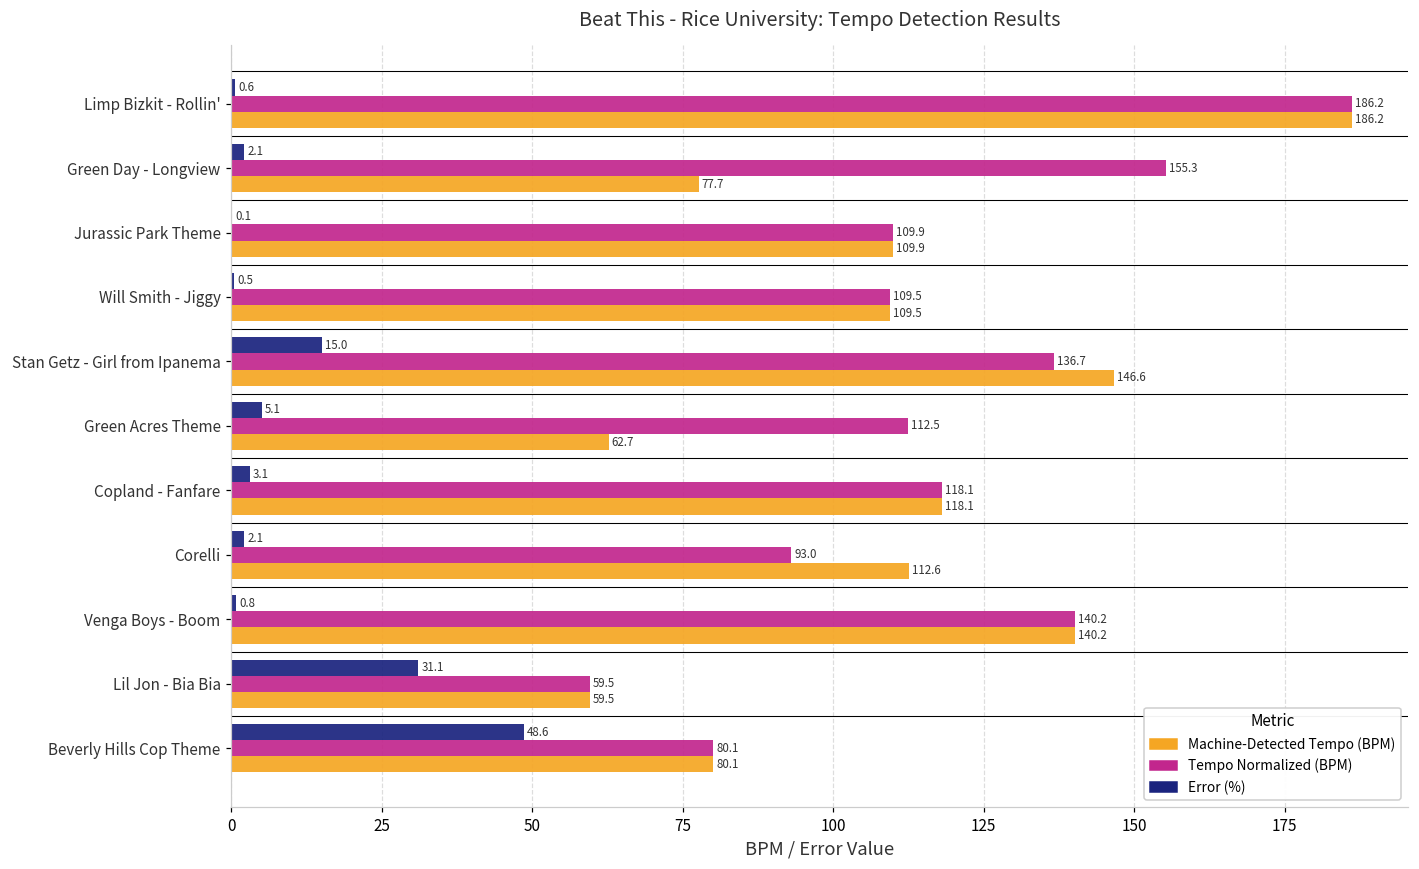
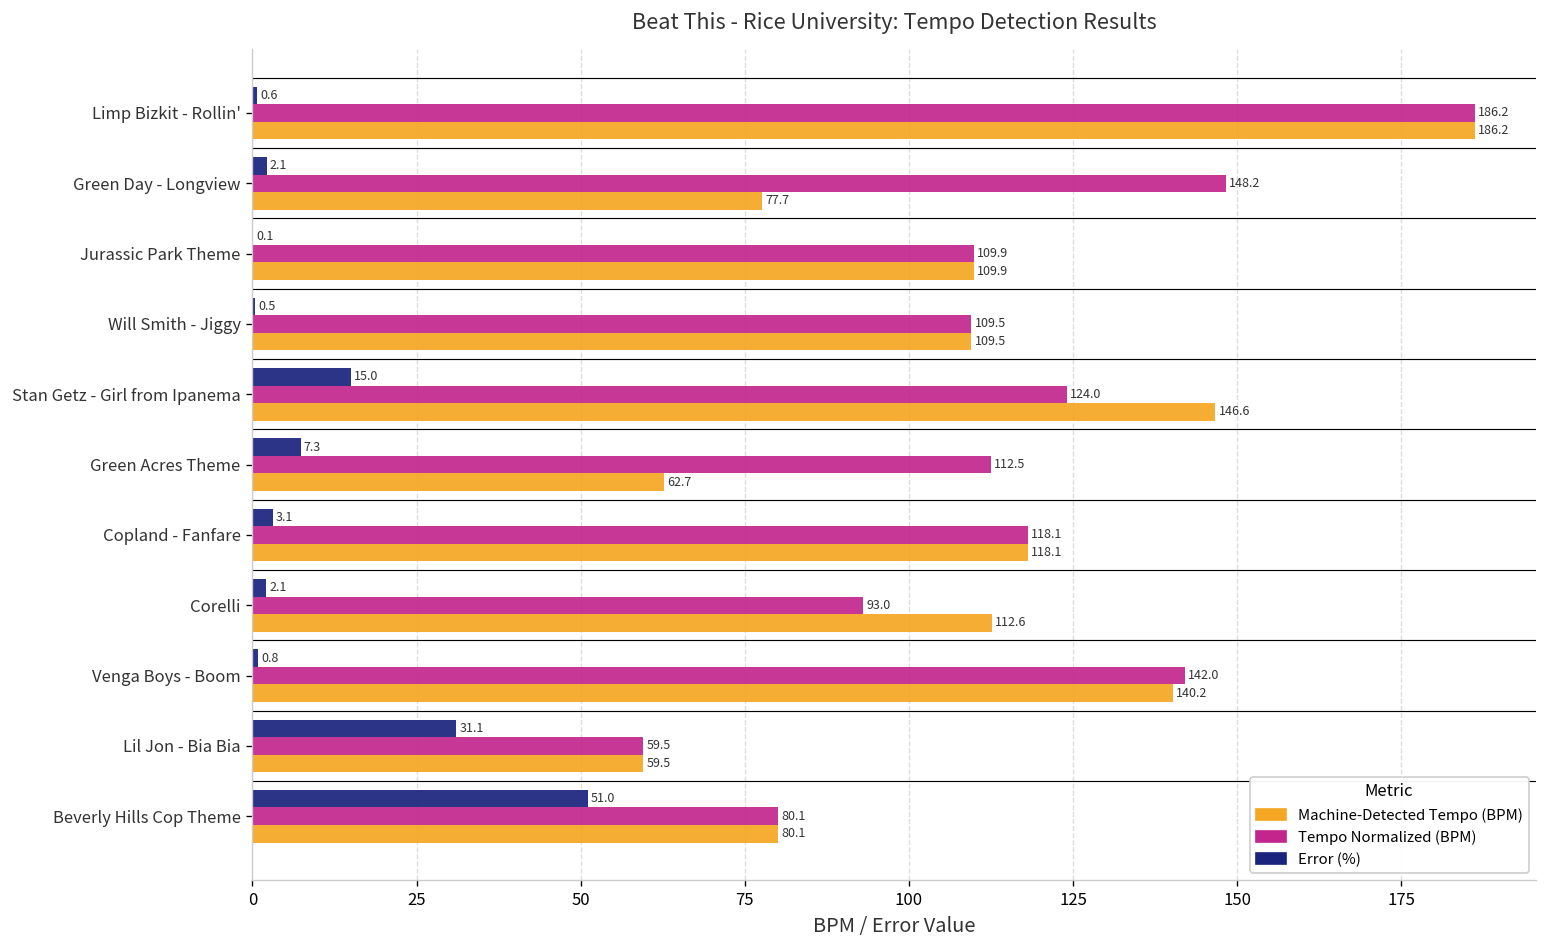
Tempo Normalized (BPM), Green Day - Longview: 155.3 -> 148.2
Tempo Normalized (BPM), Stan Getz - Girl from Ipanema: 136.7 -> 124.0
Error (%), Green Acres Theme: 5.1 -> 7.3
Tempo Normalized (BPM), Venga Boys - Boom: 140.2 -> 142.0
Error (%), Beverly Hills Cop Theme: 48.6 -> 51.0
